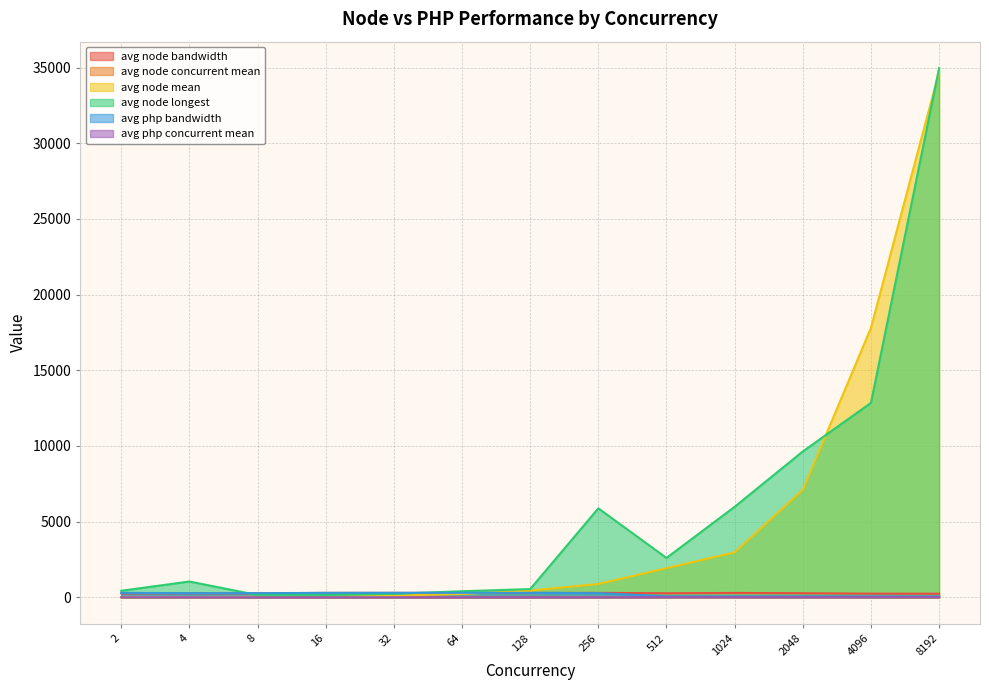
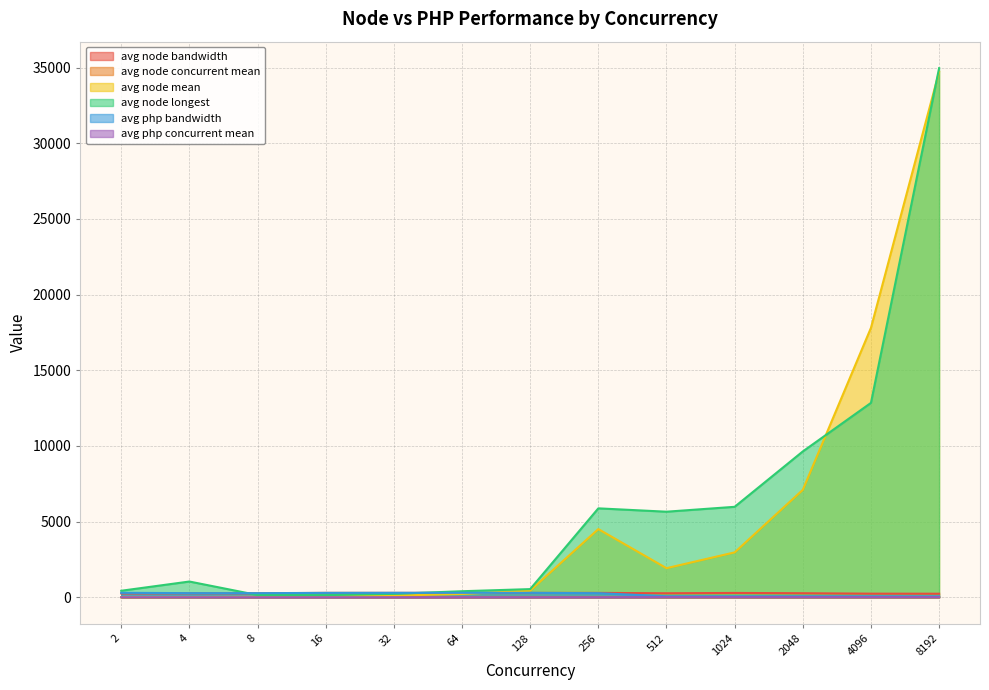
avg node mean, 256: 900 -> 4500
avg node longest, 512: 2600 -> 5700
